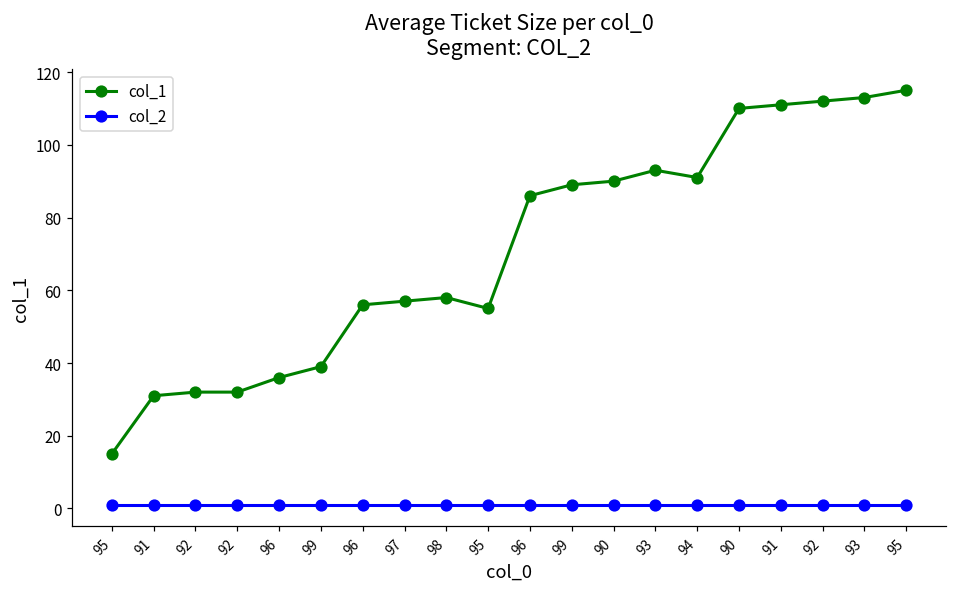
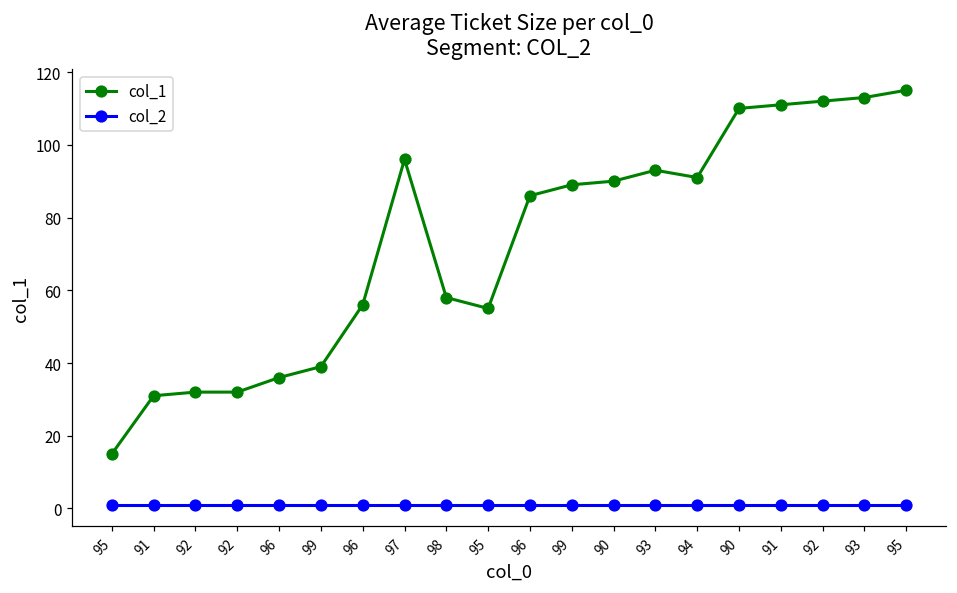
col_1, 97: 57 -> 96
